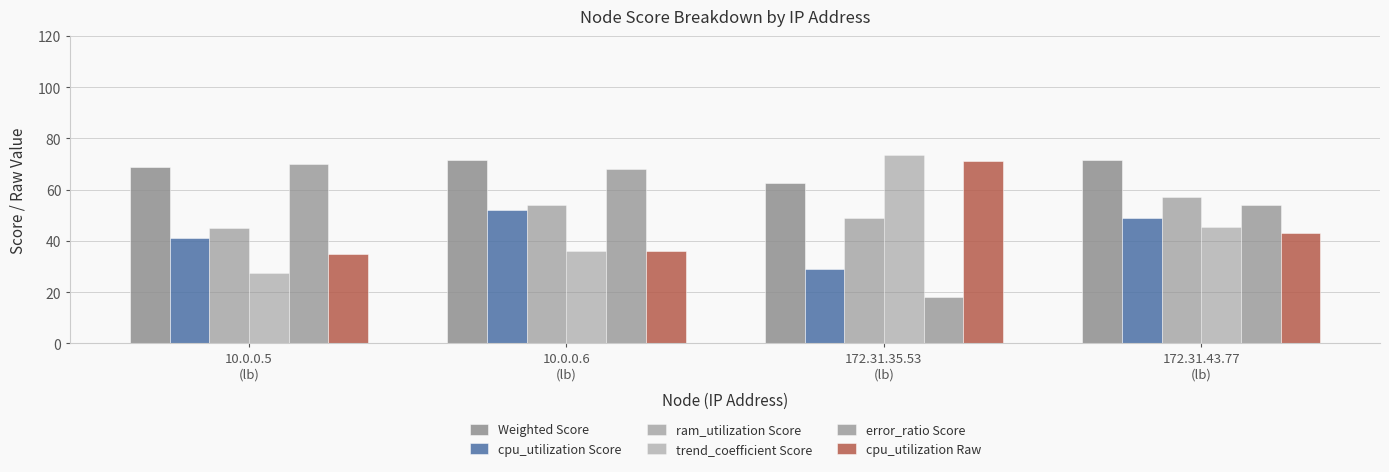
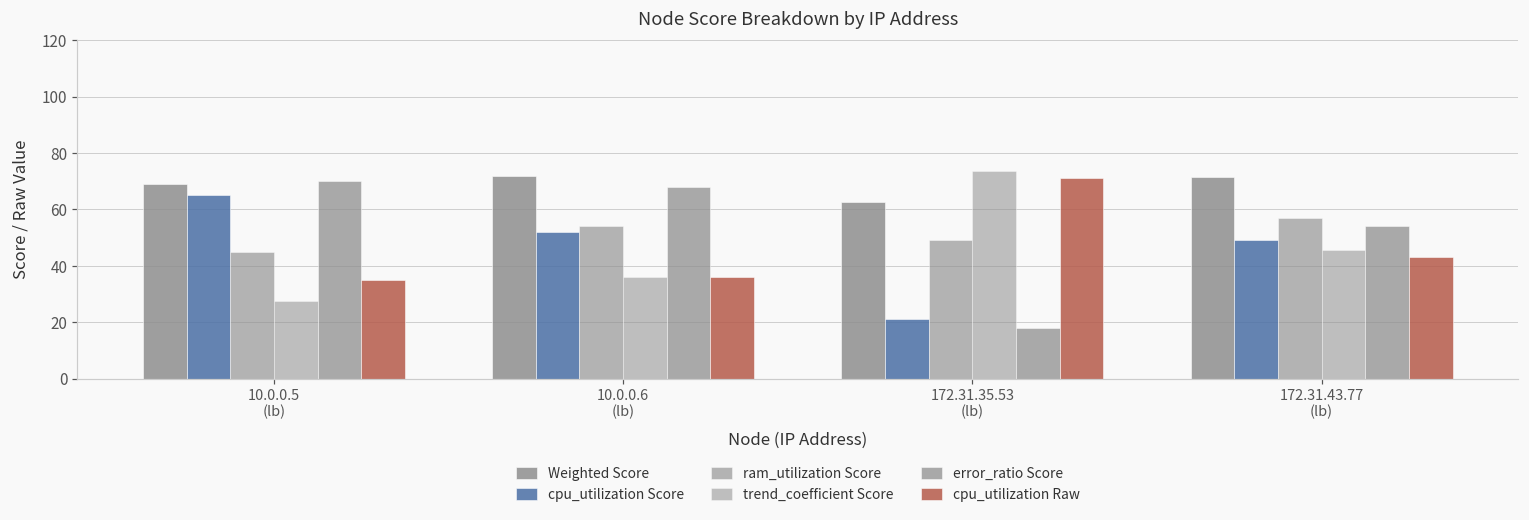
cpu_utilization Score, 10.0.0.5 (lb): 41 -> 65
cpu_utilization Score, 172.31.35.53 (lb): 29 -> 21
